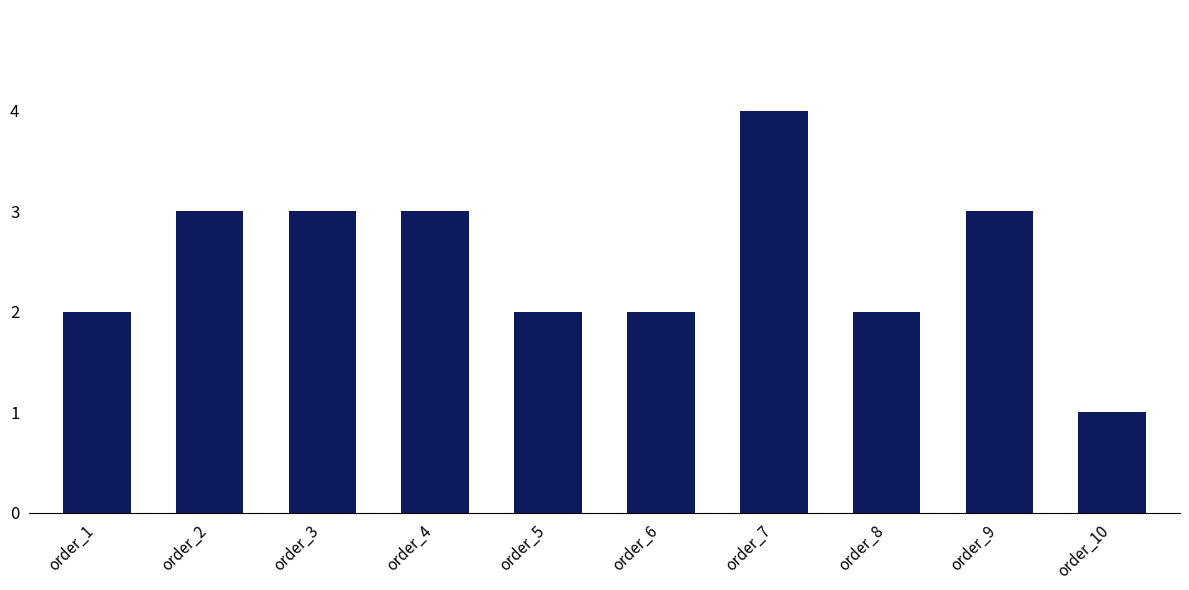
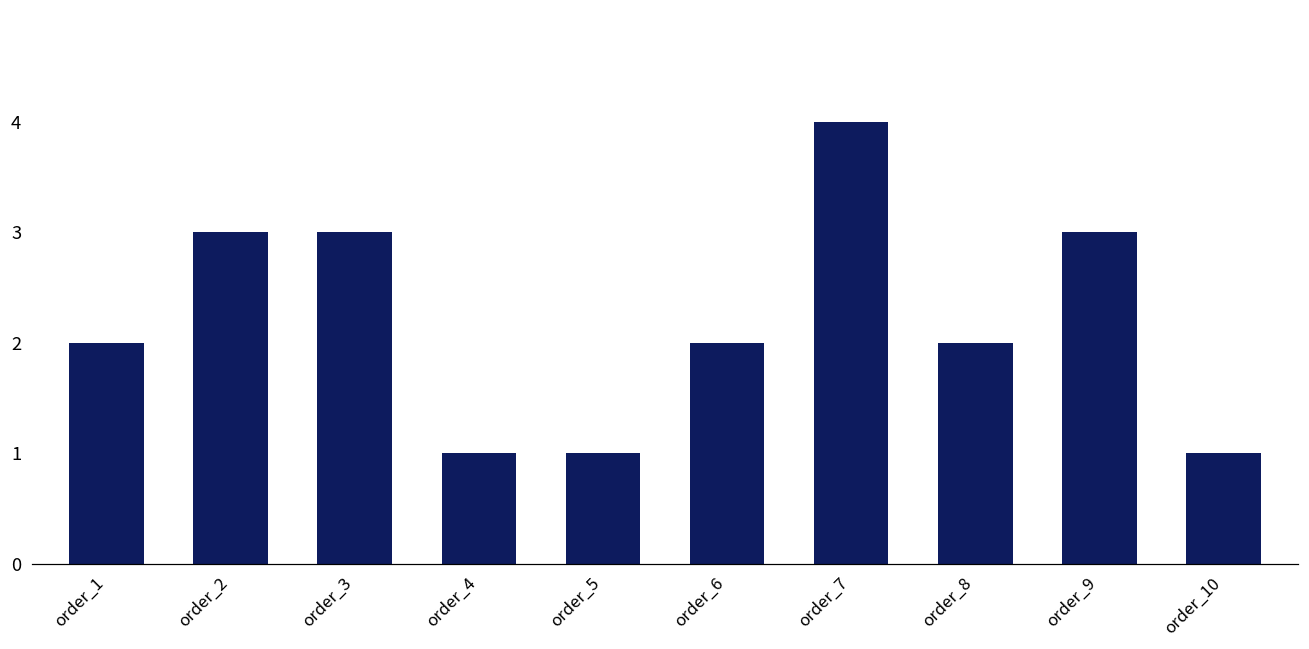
order_4: 3 -> 1
order_5: 2 -> 1
